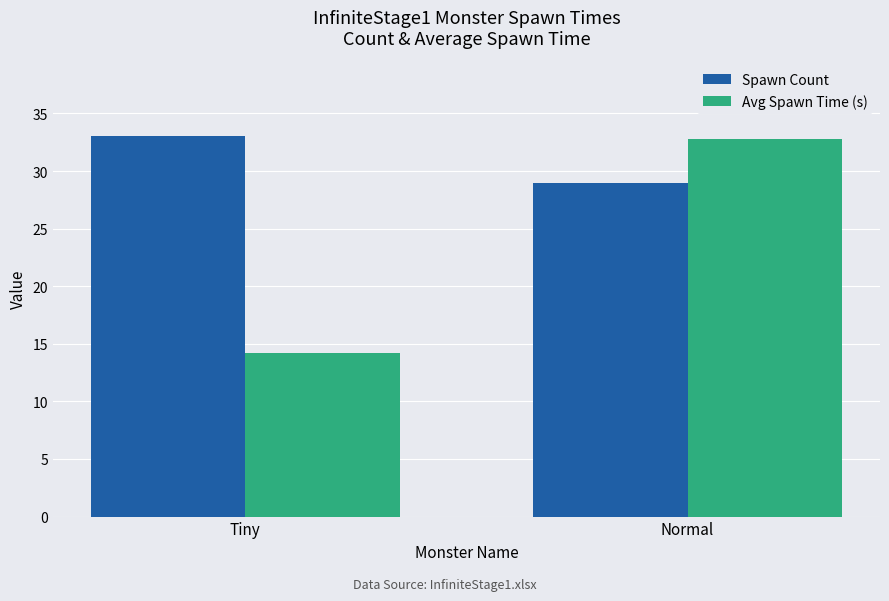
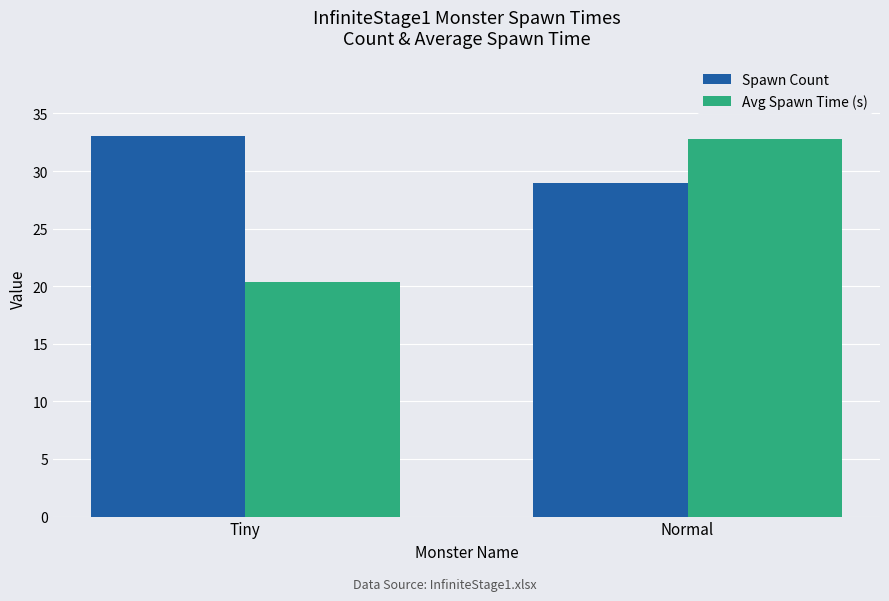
Avg Spawn Time (s), Tiny: 14.2 -> 20.4
